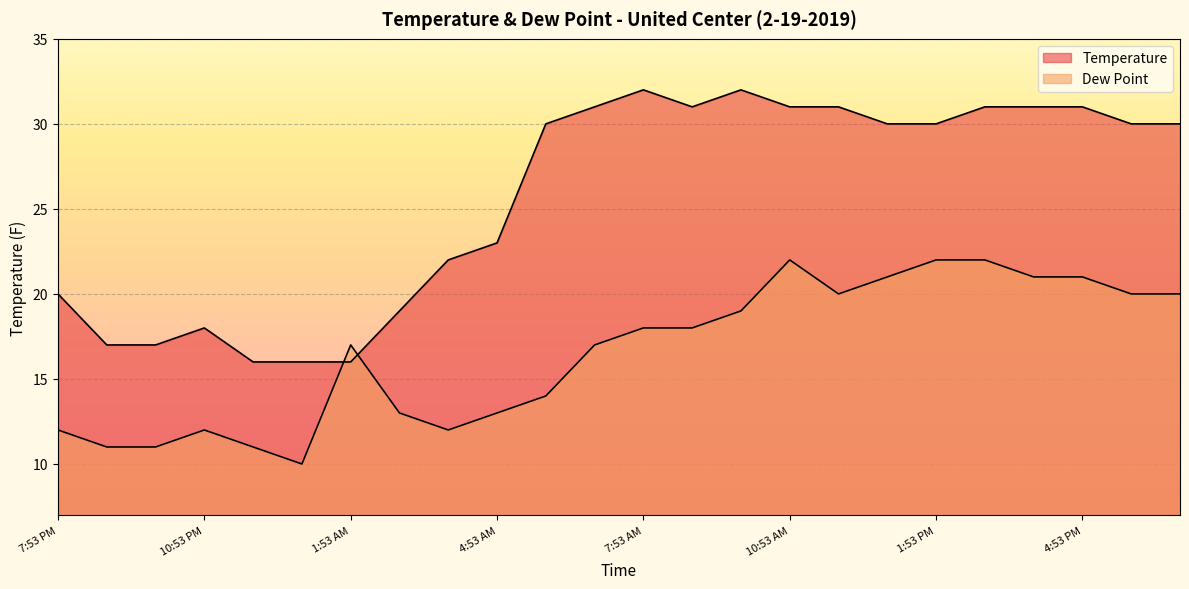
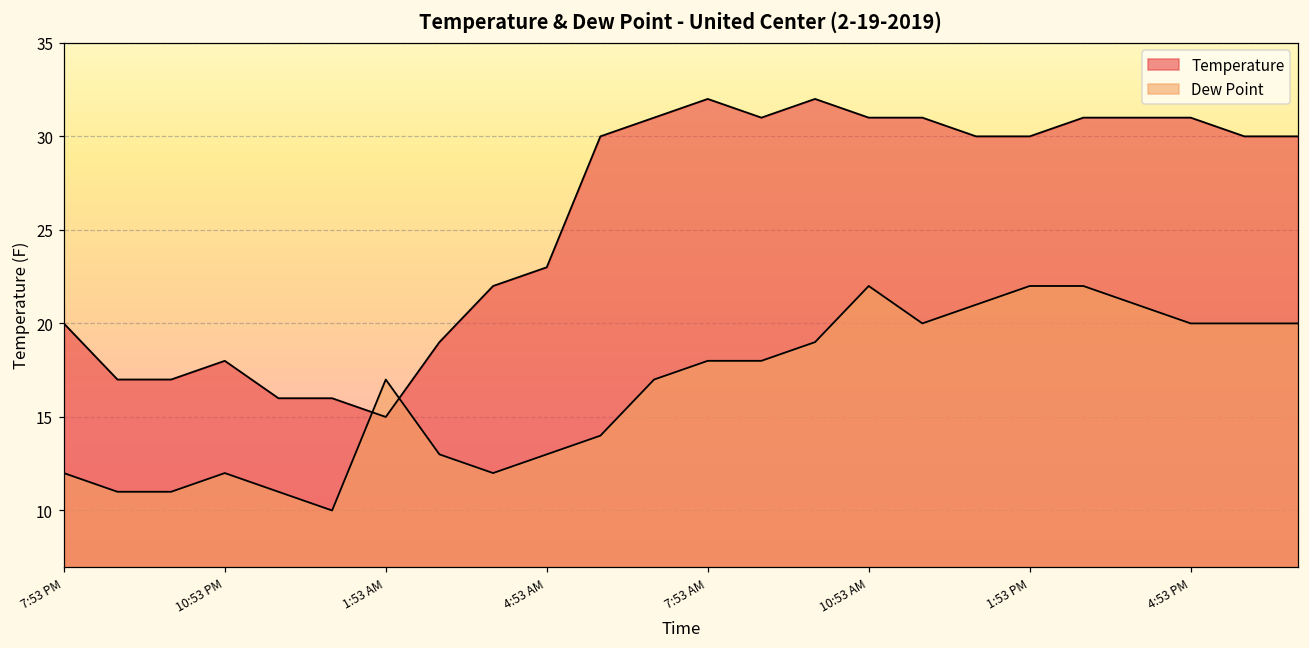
Temperature, 1:53 AM: 16 -> 15
Dew Point, 4:53 PM: 21 -> 20
